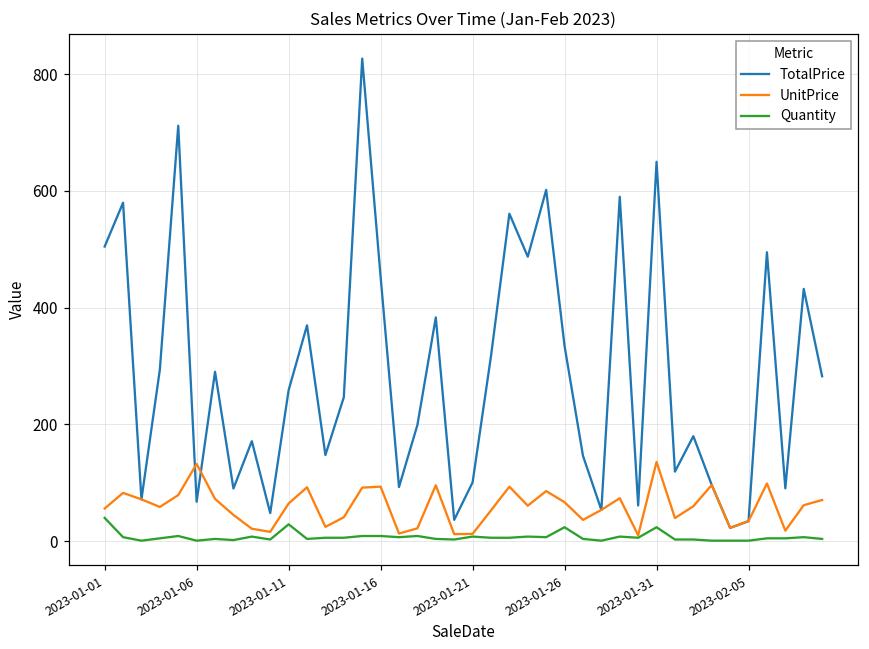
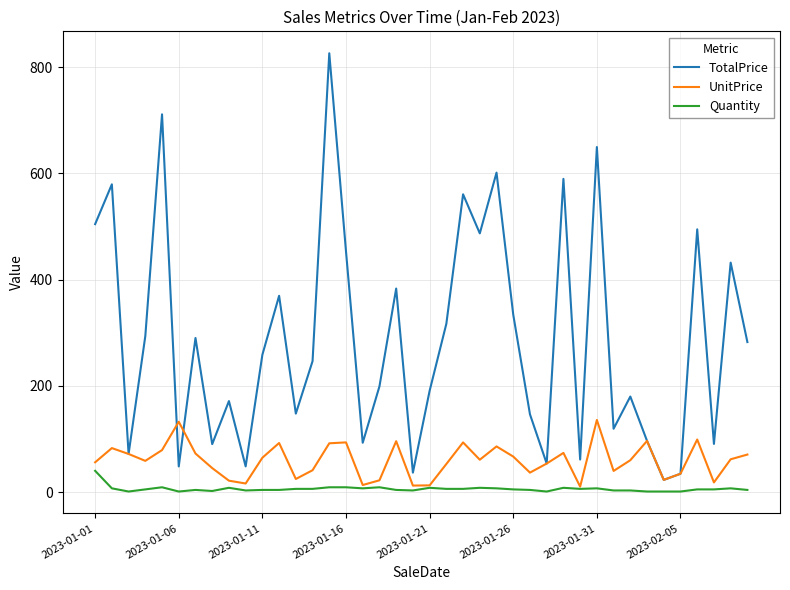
TotalPrice, 2023-01-06: 70 -> 50
Quantity, 2023-01-11: 30 -> 0
TotalPrice, 2023-01-21: 100 -> 190
Quantity, 2023-01-26: 20 -> 10
Quantity, 2023-01-31: 20 -> 10
